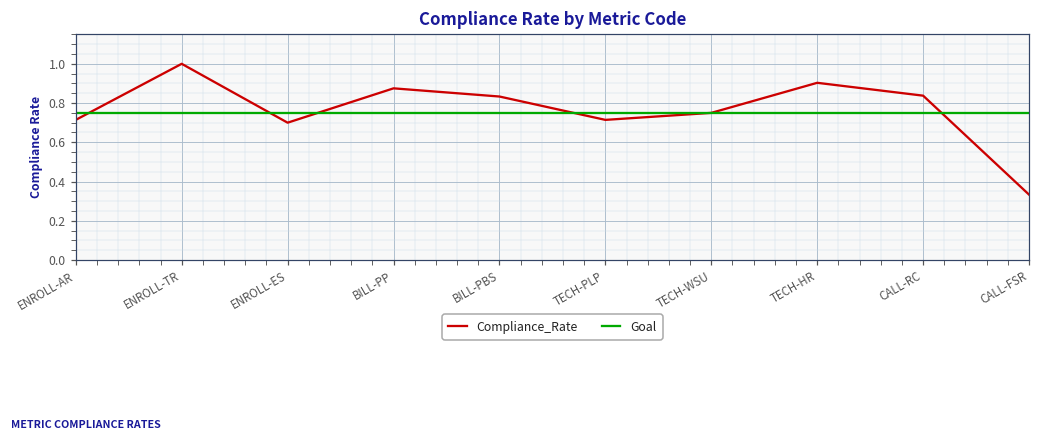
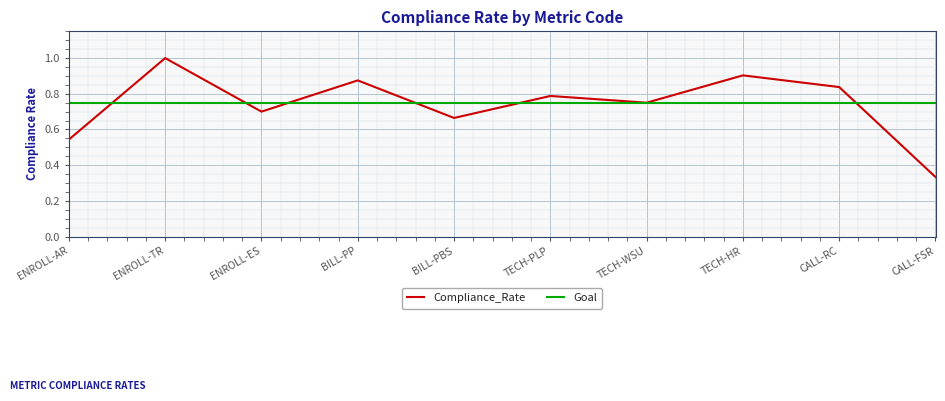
Compliance_Rate, ENROLL-AR: 0.71 -> 0.54
Compliance_Rate, BILL-PBS: 0.83 -> 0.66
Compliance_Rate, TECH-PLP: 0.71 -> 0.79
